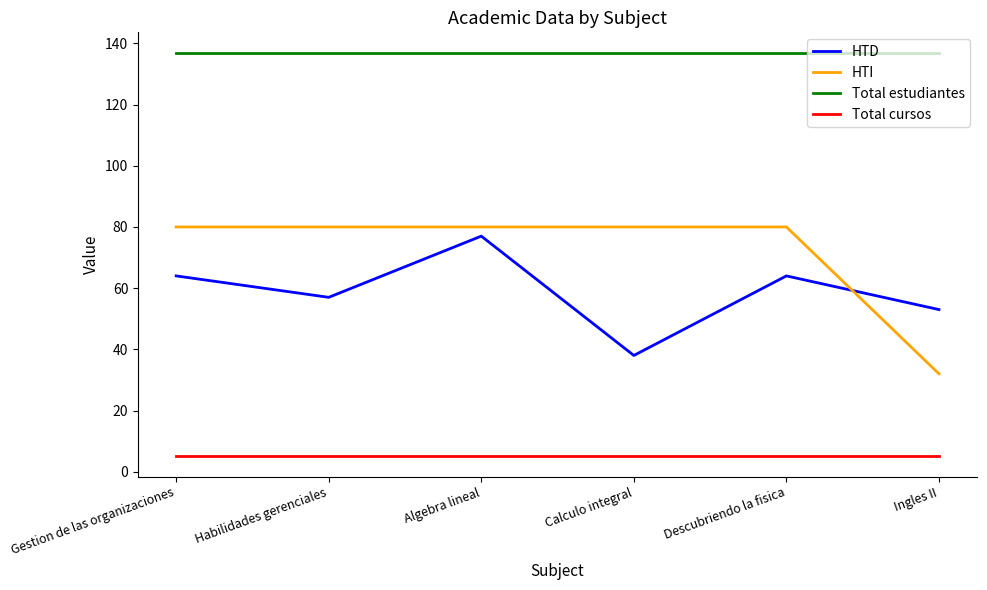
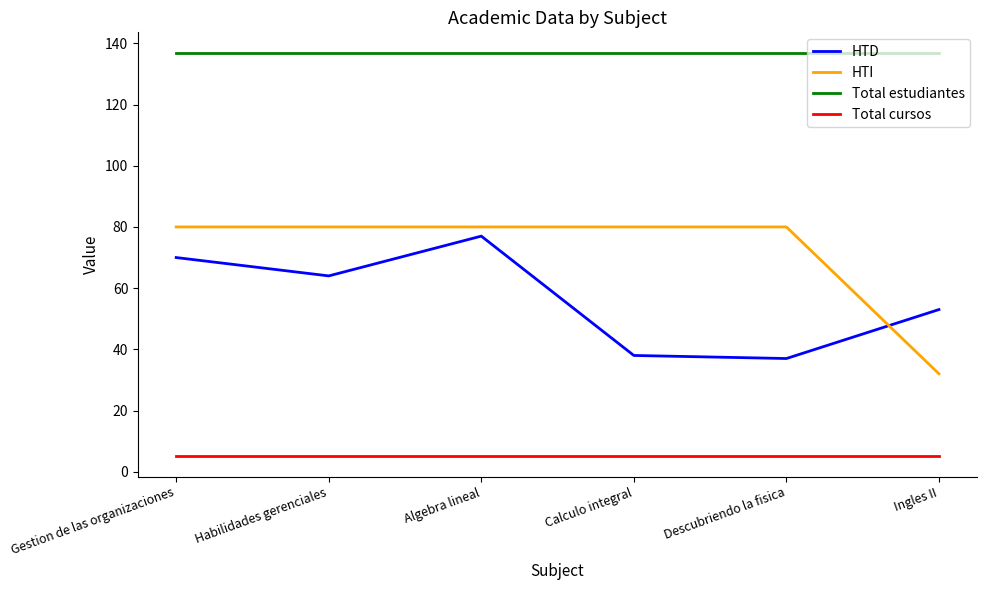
HTD, Gestion de las organizaciones: 64 -> 70
HTD, Habilidades gerenciales: 57 -> 64
HTD, Descubriendo la fisica: 64 -> 37
